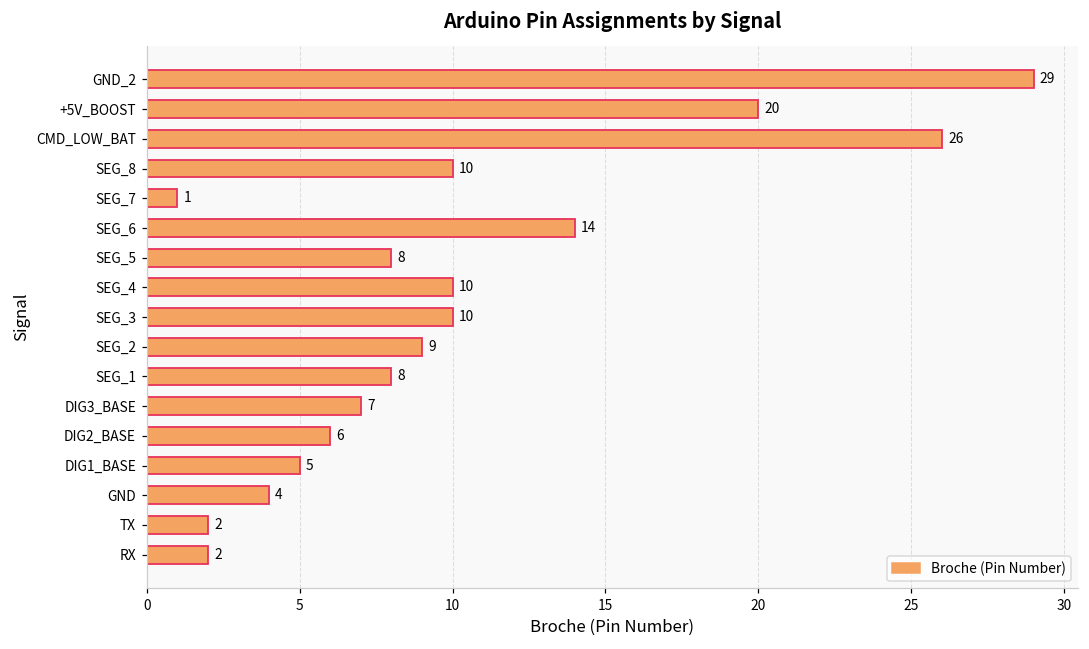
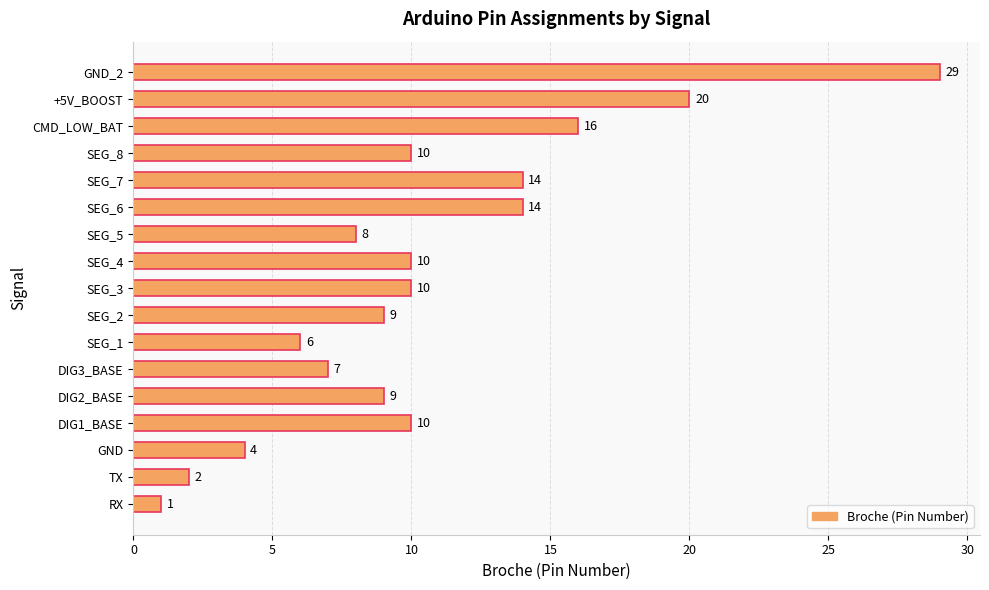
CMD_LOW_BAT: 26 -> 16
SEG_7: 1 -> 14
SEG_1: 8 -> 6
DIG2_BASE: 6 -> 9
DIG1_BASE: 5 -> 10
RX: 2 -> 1
